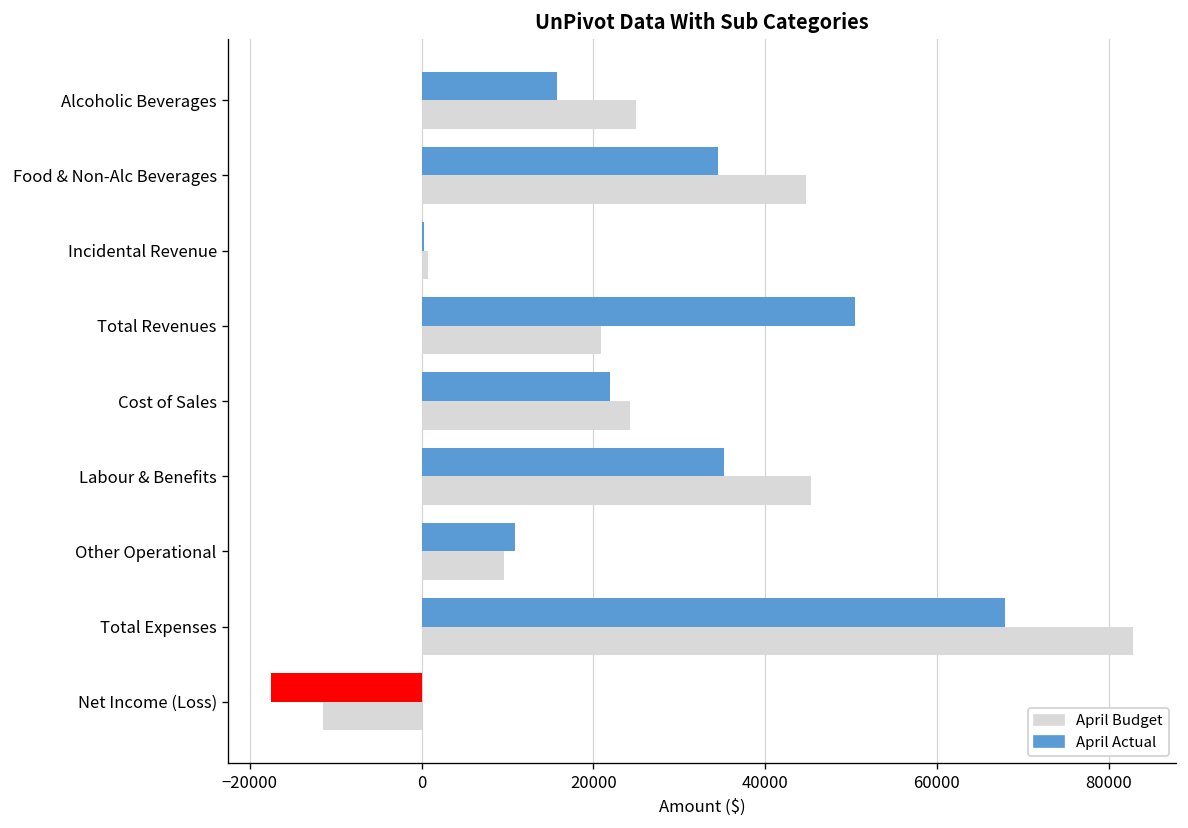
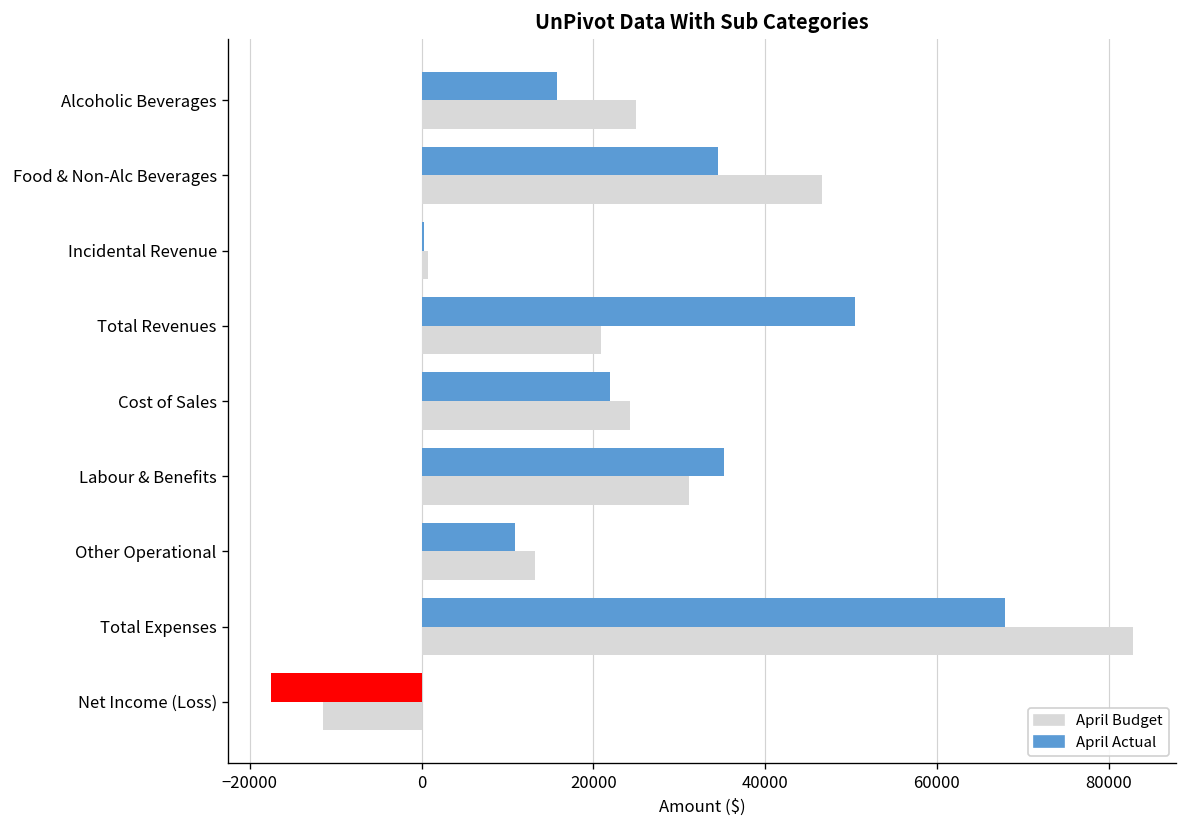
April Budget, Food & Non-Alc Beverages: 45000 -> 47000
April Budget, Labour & Benefits: 45000 -> 31000
April Budget, Other Operational: 10000 -> 13000
